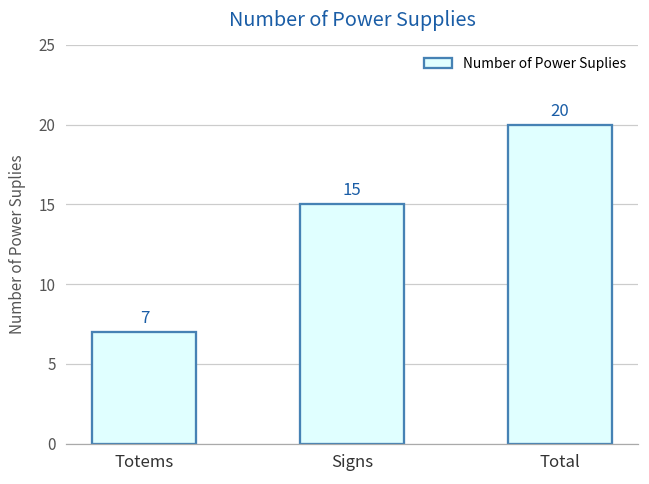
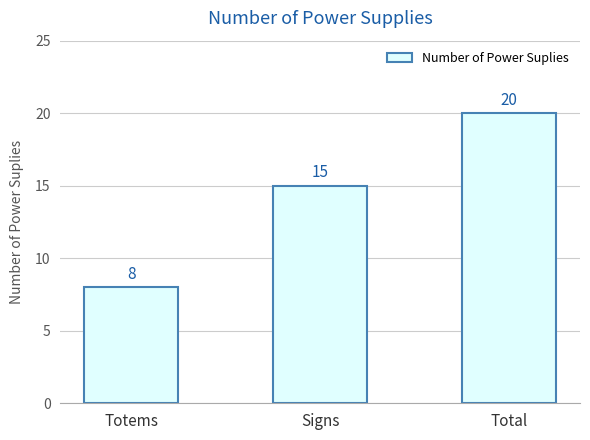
Totems: 7 -> 8
